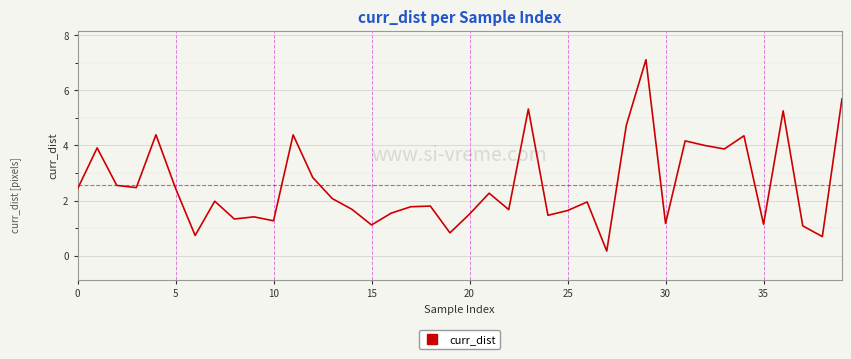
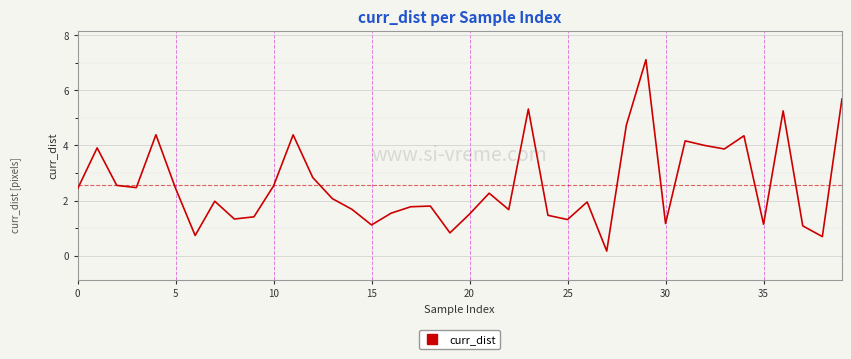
10: 1.3 -> 2.5
25: 1.6 -> 1.3
